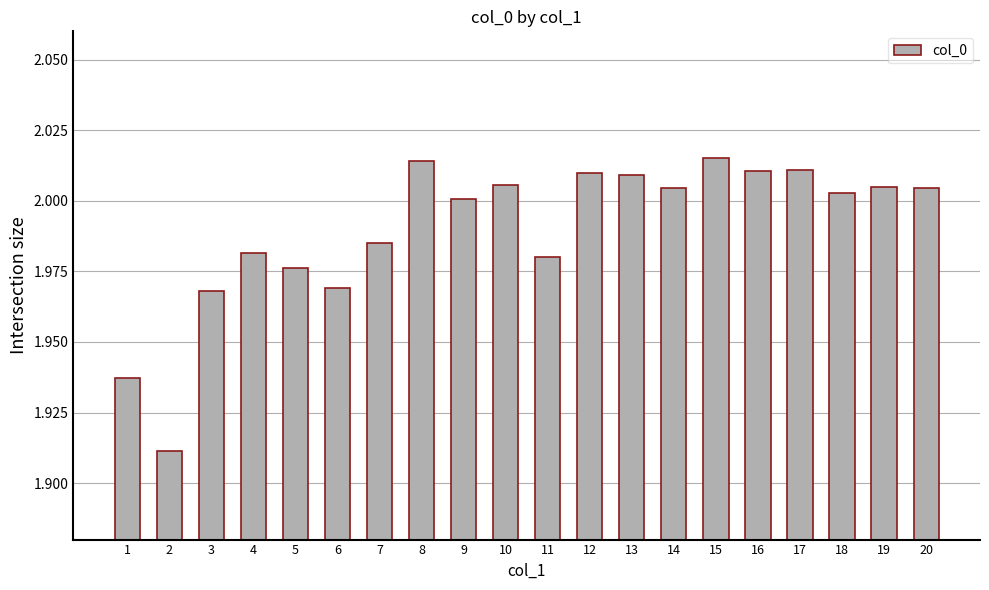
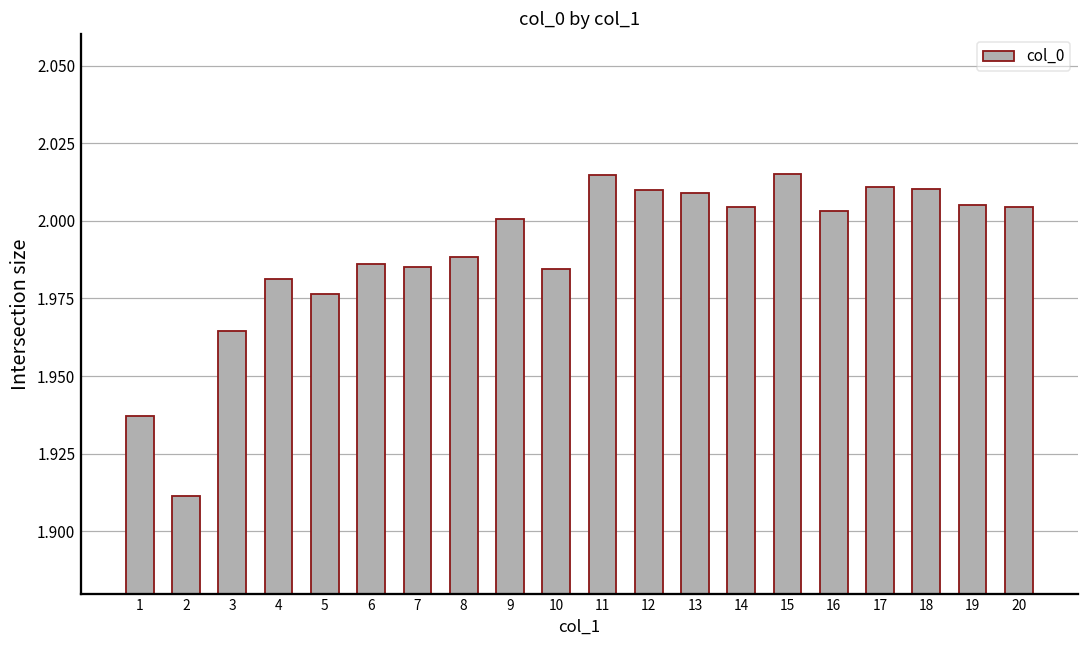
3: 1.968 -> 1.964
6: 1.969 -> 1.986
8: 2.014 -> 1.988
10: 2.005 -> 1.984
11: 1.980 -> 2.015
16: 2.010 -> 2.003
18: 2.003 -> 2.010
